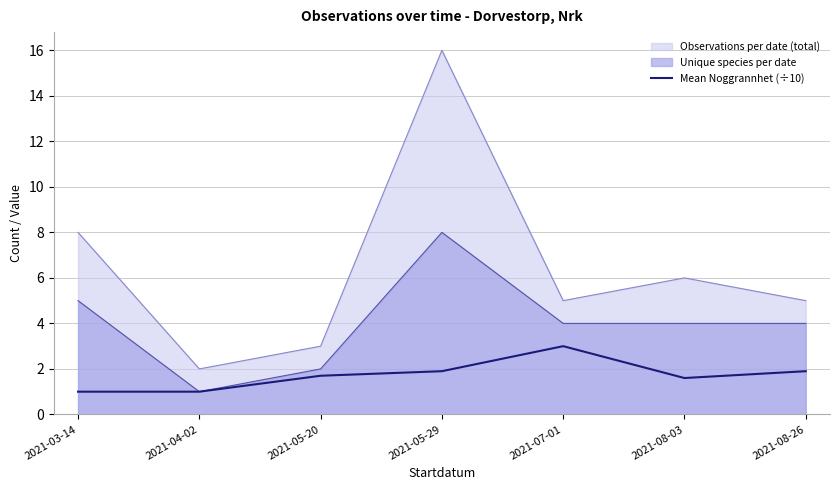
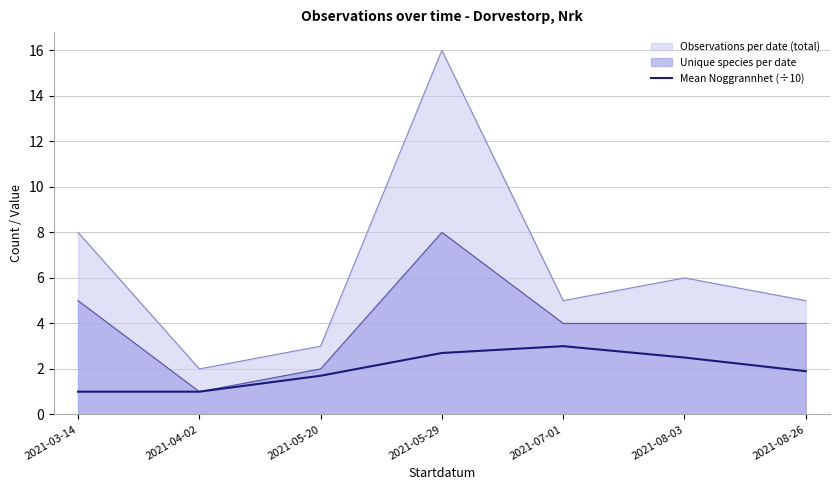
Mean Noggrannhet (÷10), 2021-05-29: 1.9 -> 2.7
Mean Noggrannhet (÷10), 2021-08-03: 1.6 -> 2.5
